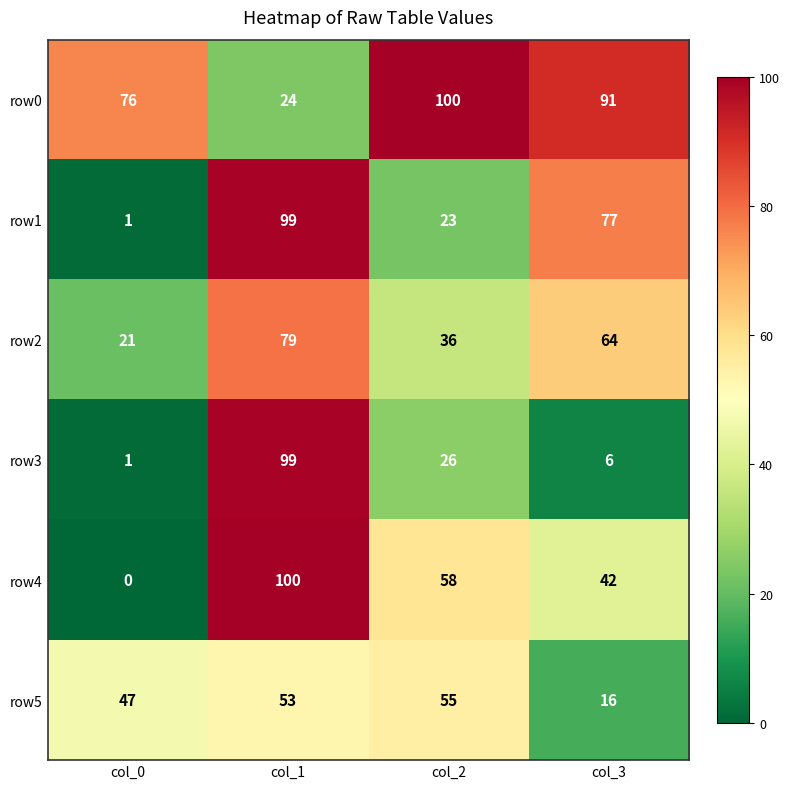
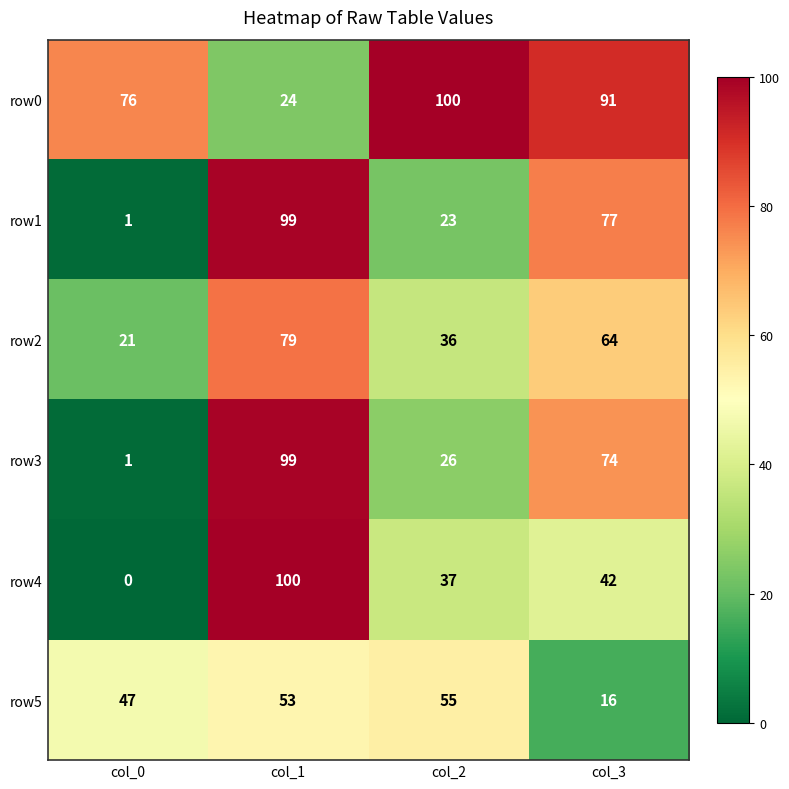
row3, col_3: 6 -> 74
row4, col_2: 58 -> 37
